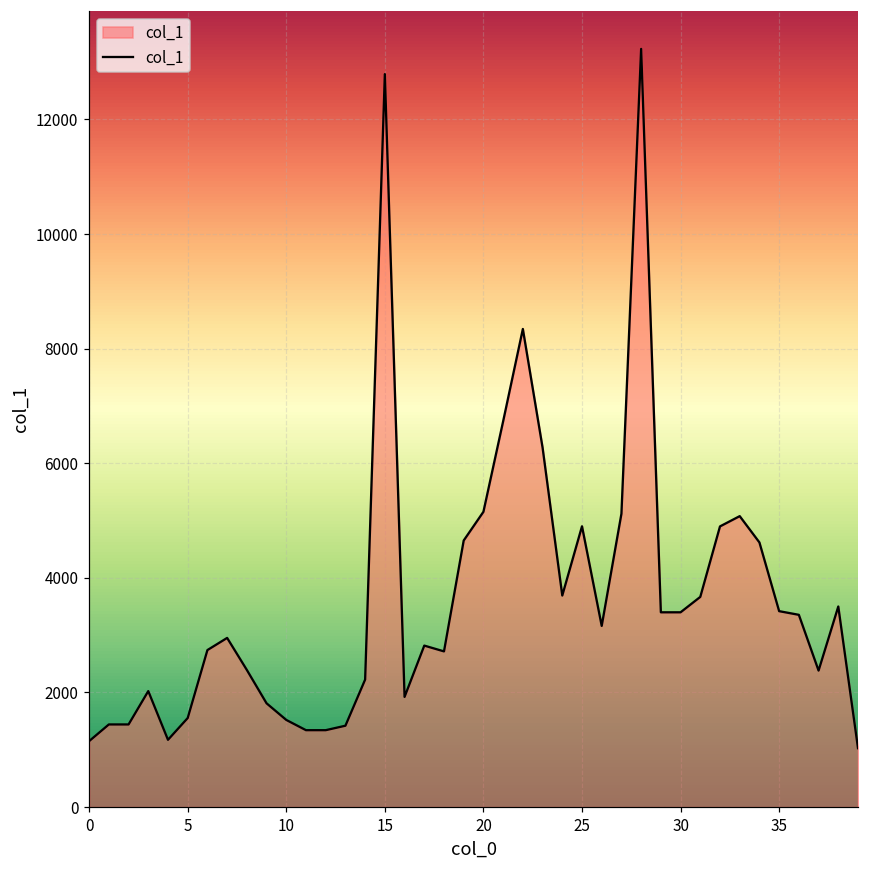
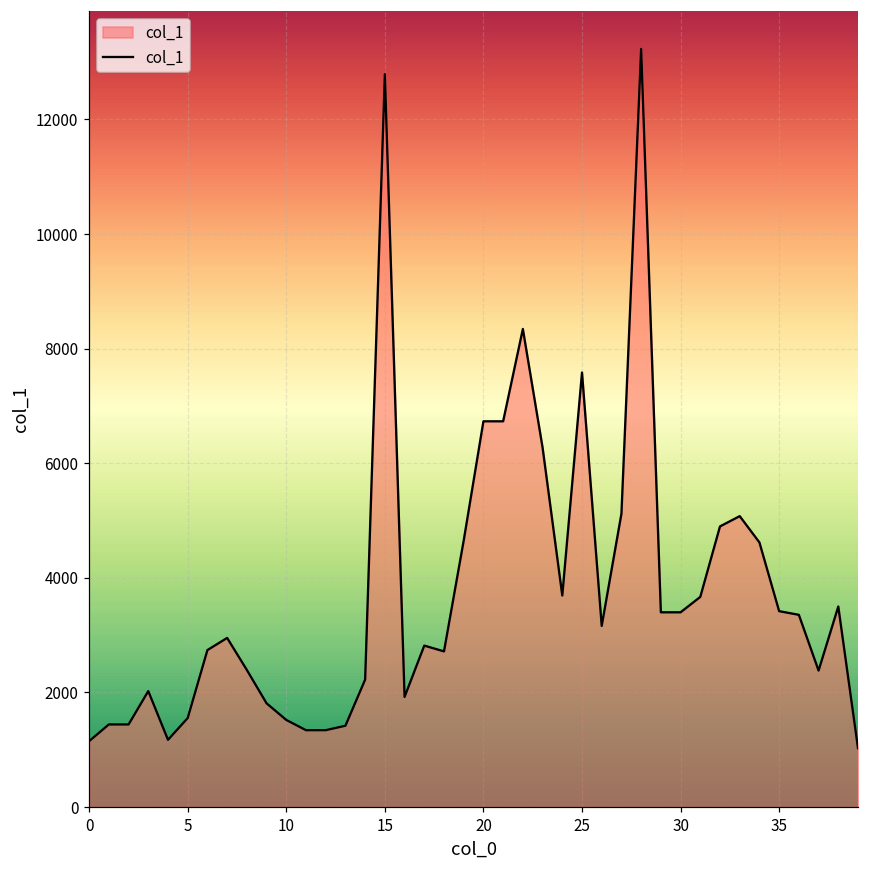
20: 5200 -> 6700
25: 4900 -> 7600
